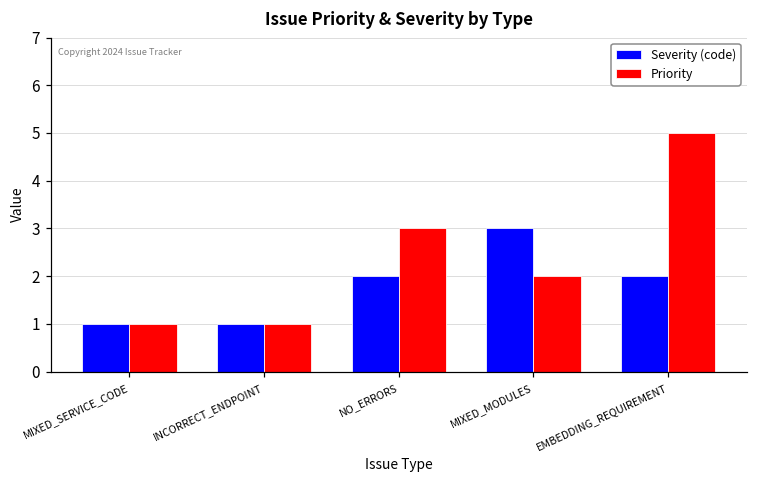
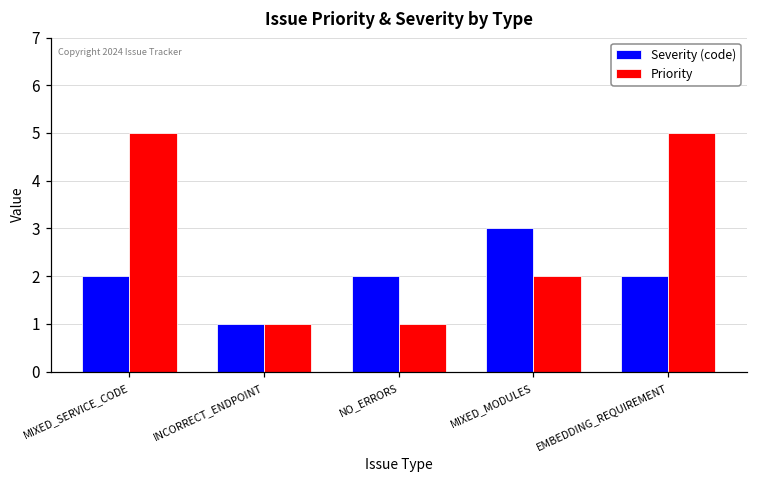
Severity (code), MIXED_SERVICE_CODE: 1 -> 2
Priority, MIXED_SERVICE_CODE: 1 -> 5
Priority, NO_ERRORS: 3 -> 1
